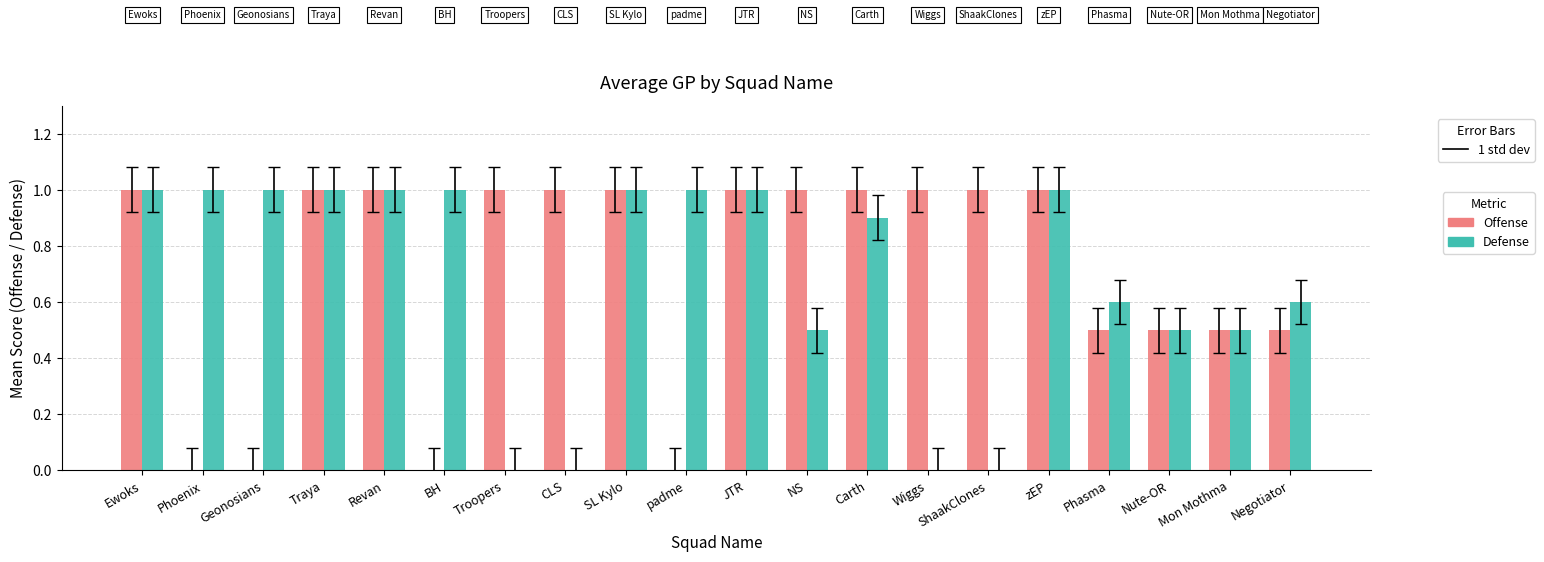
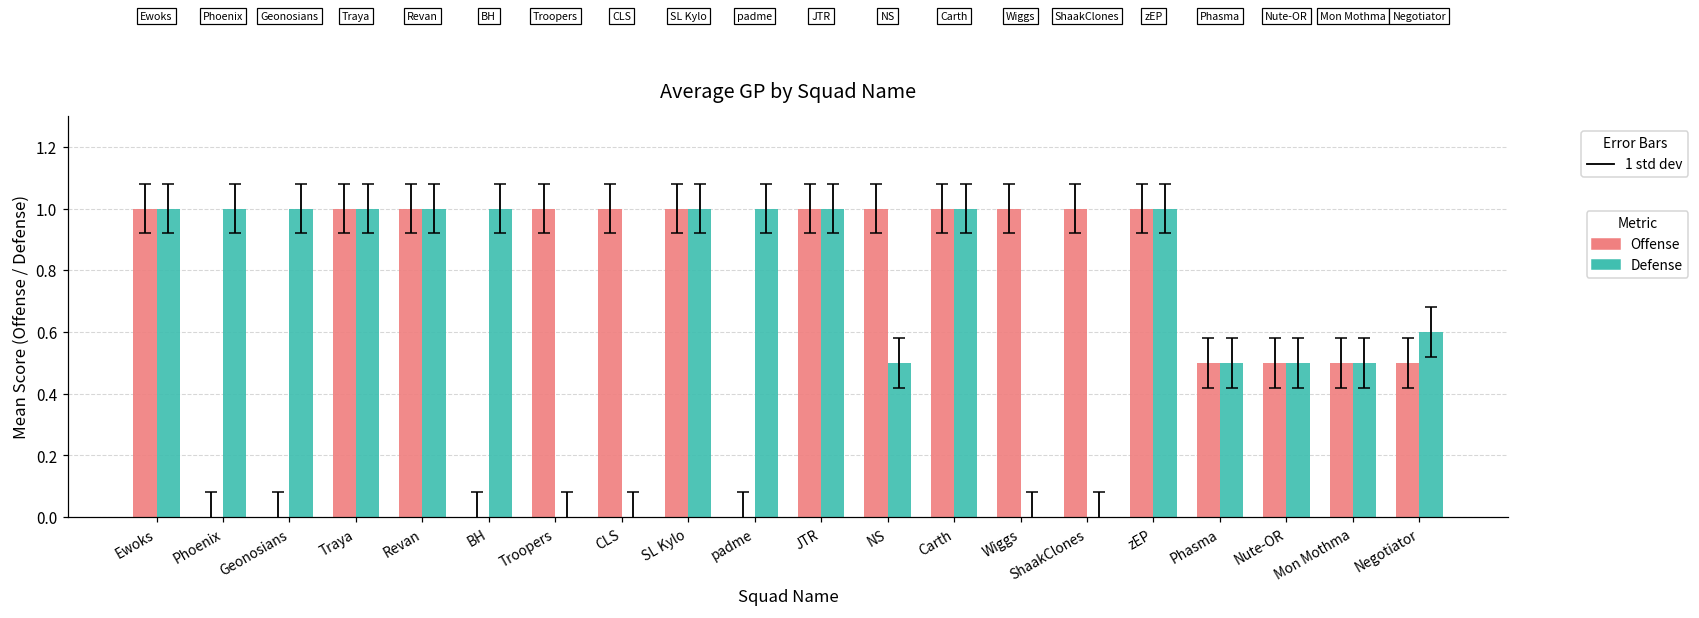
Defense, Carth: 0.9 -> 1.0
Defense, Phasma: 0.6 -> 0.5
